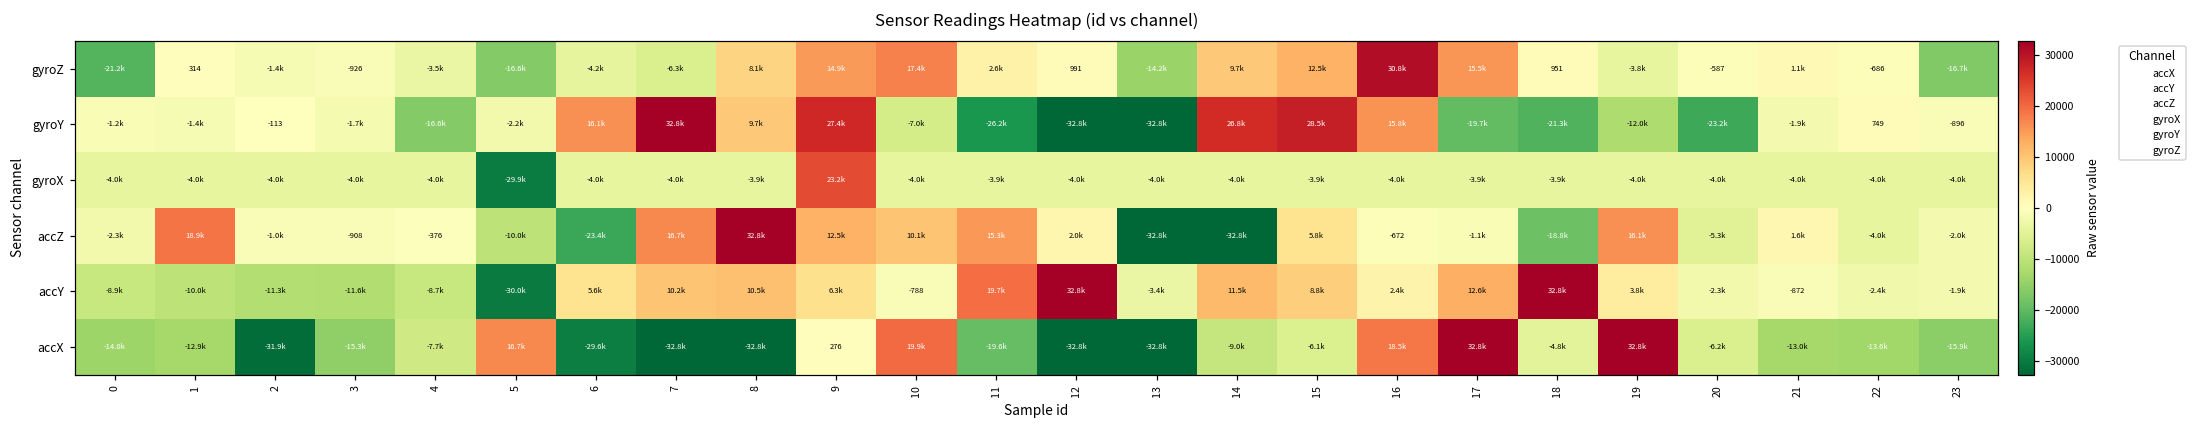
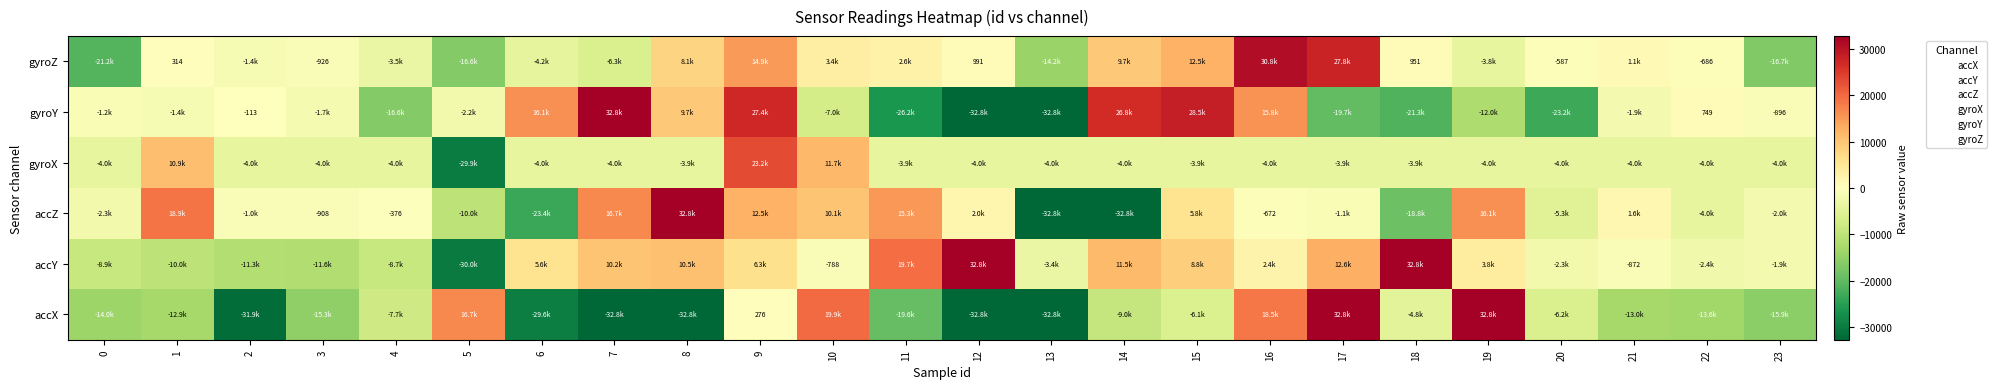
gyroZ, 10: 17.4k -> 3.4k
gyroZ, 17: 15.5k -> 27.8k
gyroX, 1: -4.0k -> 10.9k
gyroX, 10: -4.0k -> 11.7k
